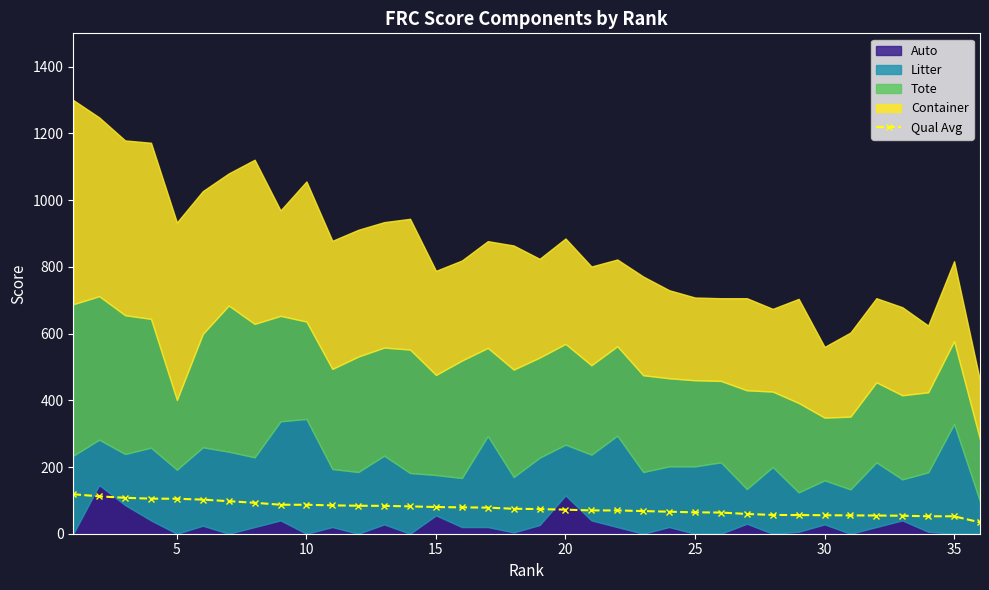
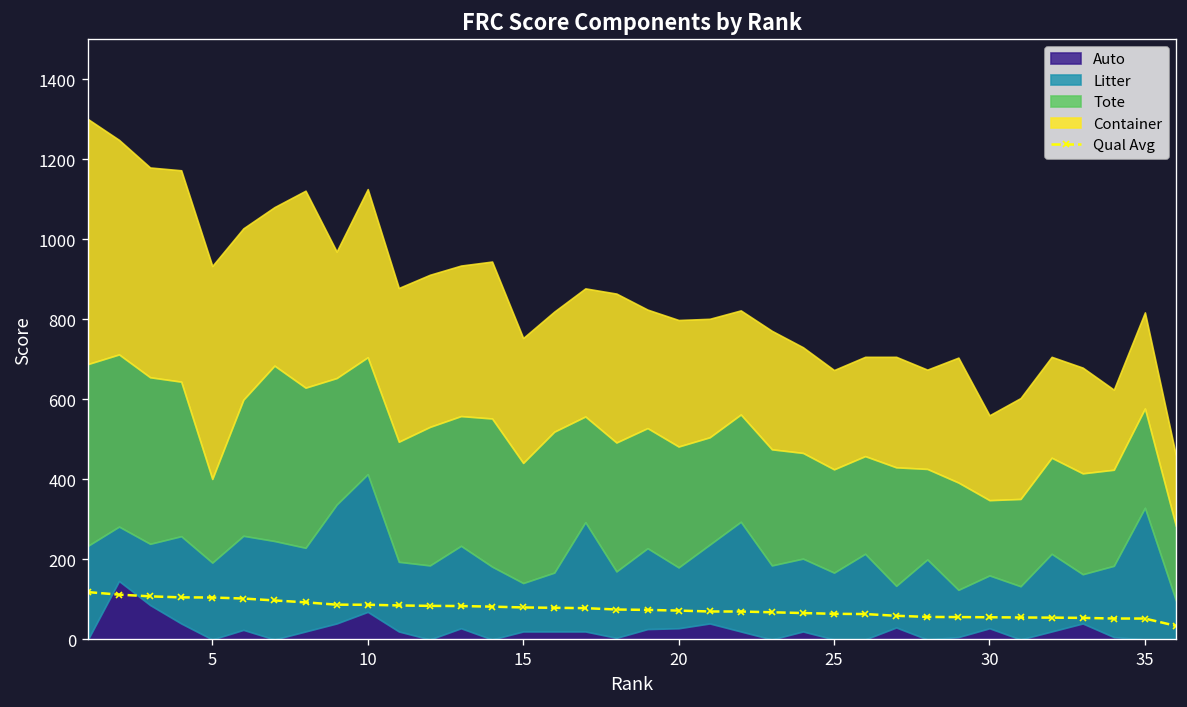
Auto, 10: 0 -> 70
Auto, 15: 60 -> 20
Auto, 20: 120 -> 30
Litter, 25: 200 -> 170
